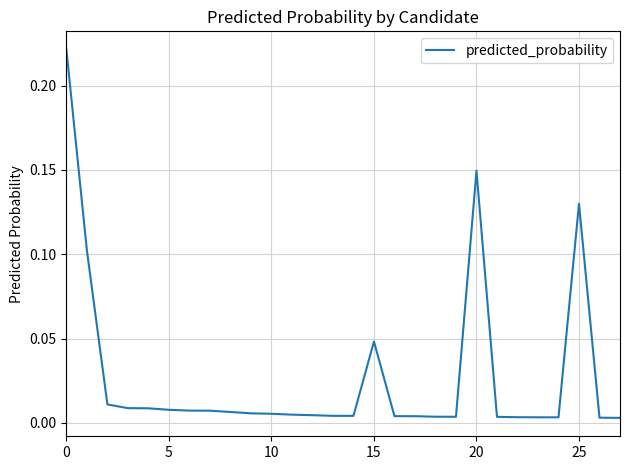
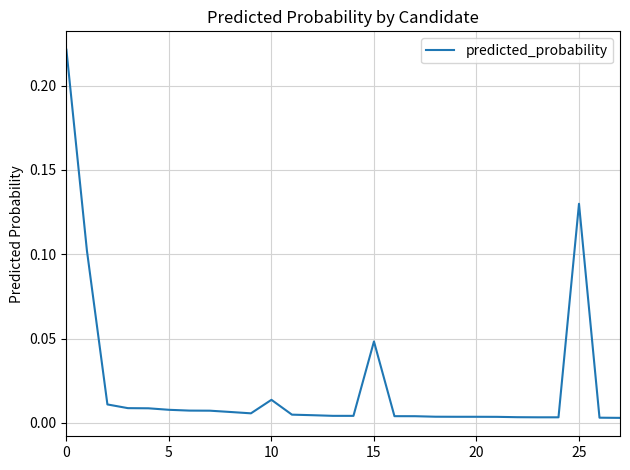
10: 0.005 -> 0.014
20: 0.150 -> 0.004
